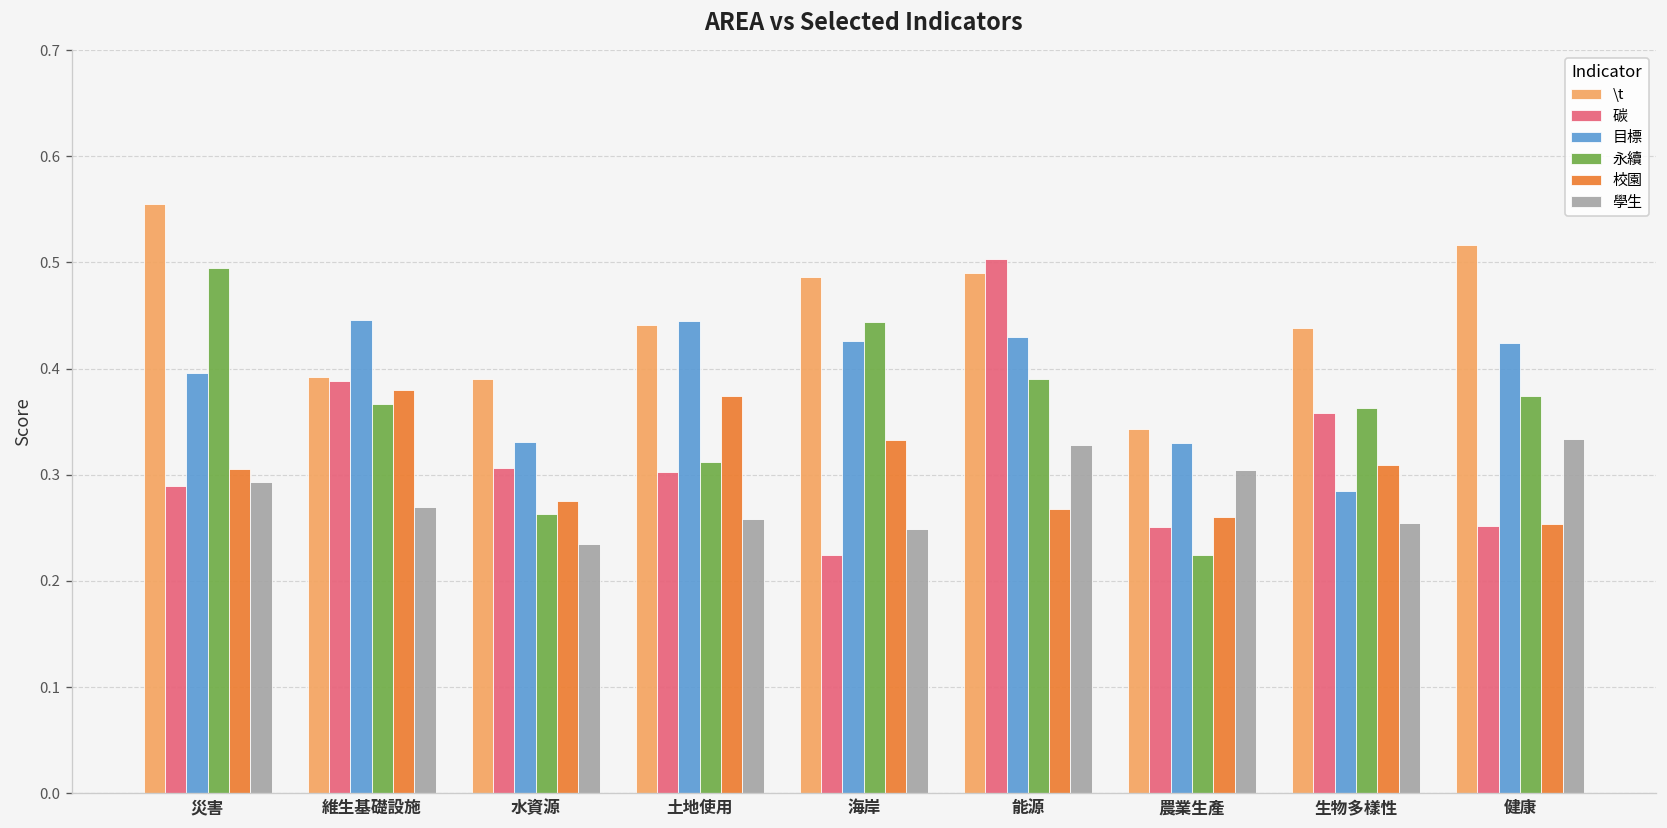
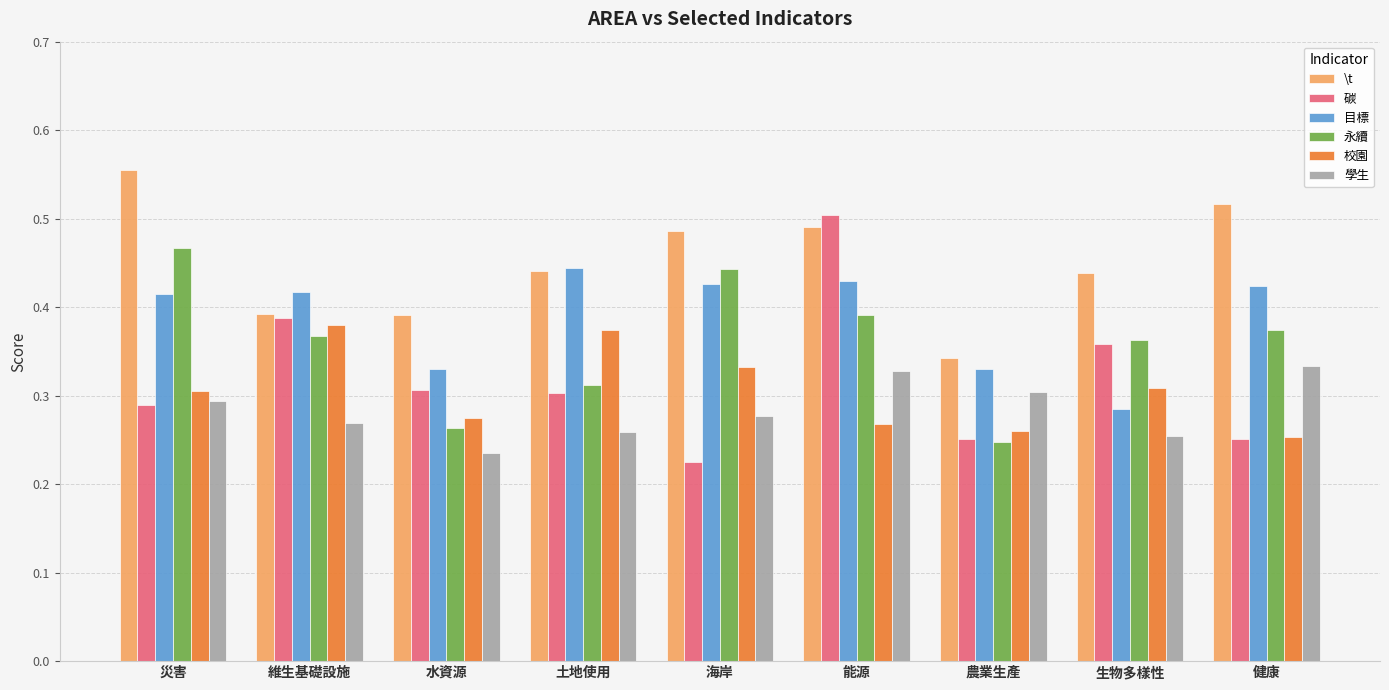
目標, 災害: 0.40 -> 0.42
永續, 災害: 0.49 -> 0.47
目標, 維生基礎設施: 0.45 -> 0.42
學生, 海岸: 0.25 -> 0.28
永續, 農業生產: 0.22 -> 0.25
